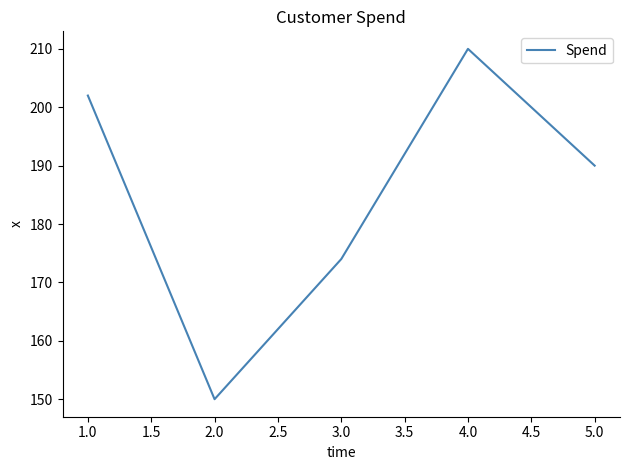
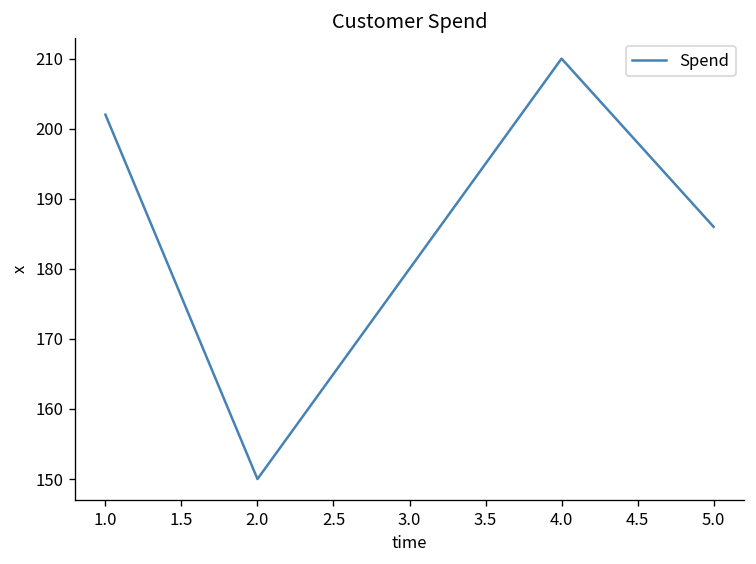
3.0: 174 -> 180
5.0: 190 -> 186
